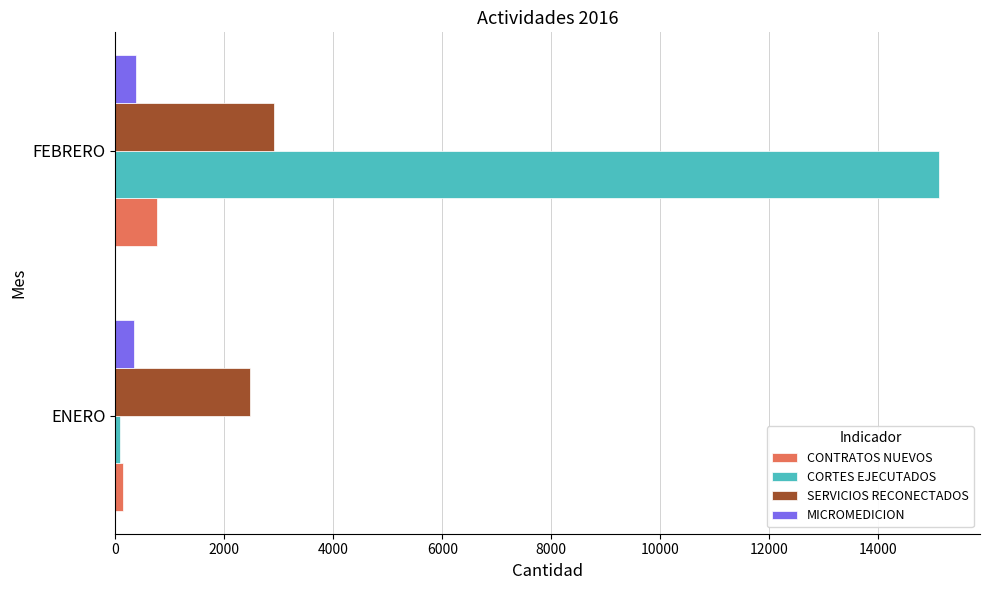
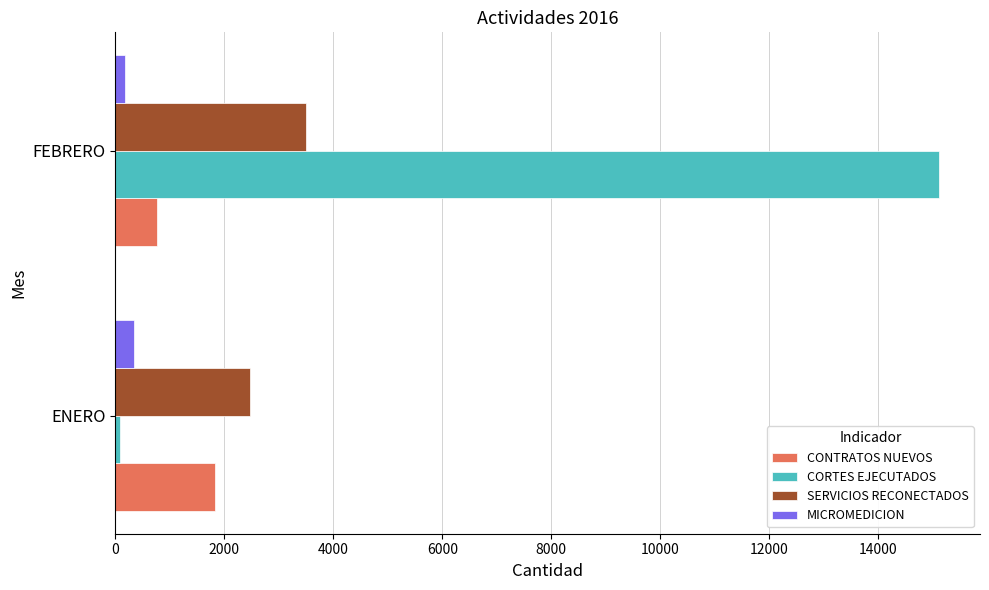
MICROMEDICION, FEBRERO: 400 -> 200
SERVICIOS RECONECTADOS, FEBRERO: 2900 -> 3500
CONTRATOS NUEVOS, ENERO: 100 -> 1800
